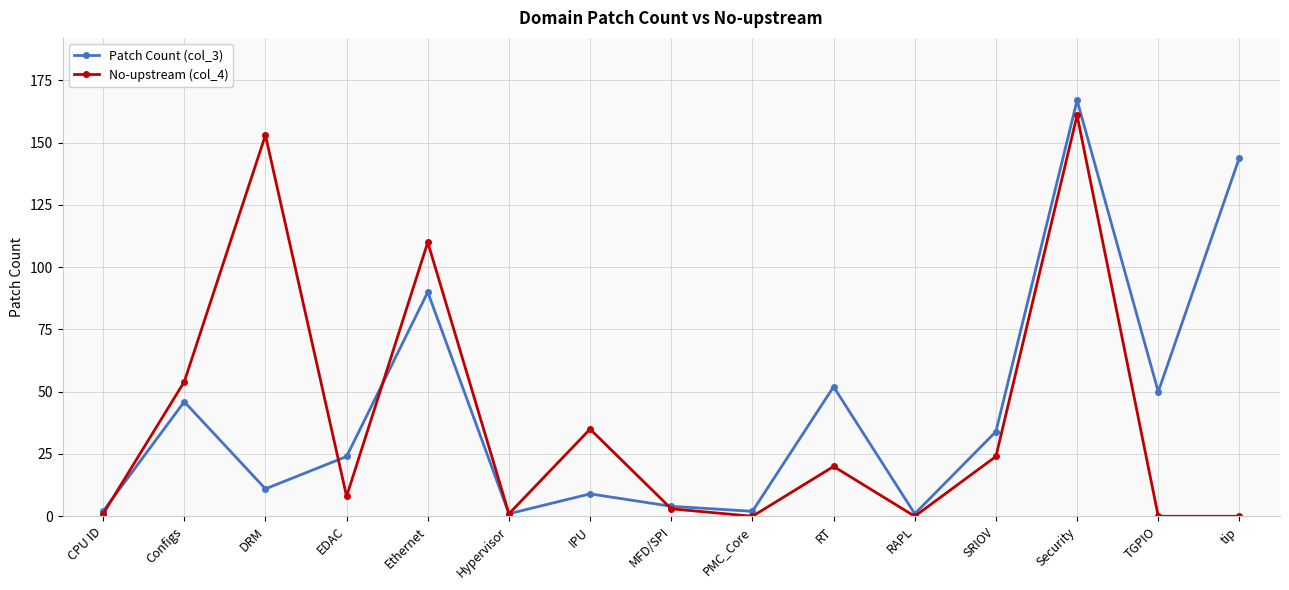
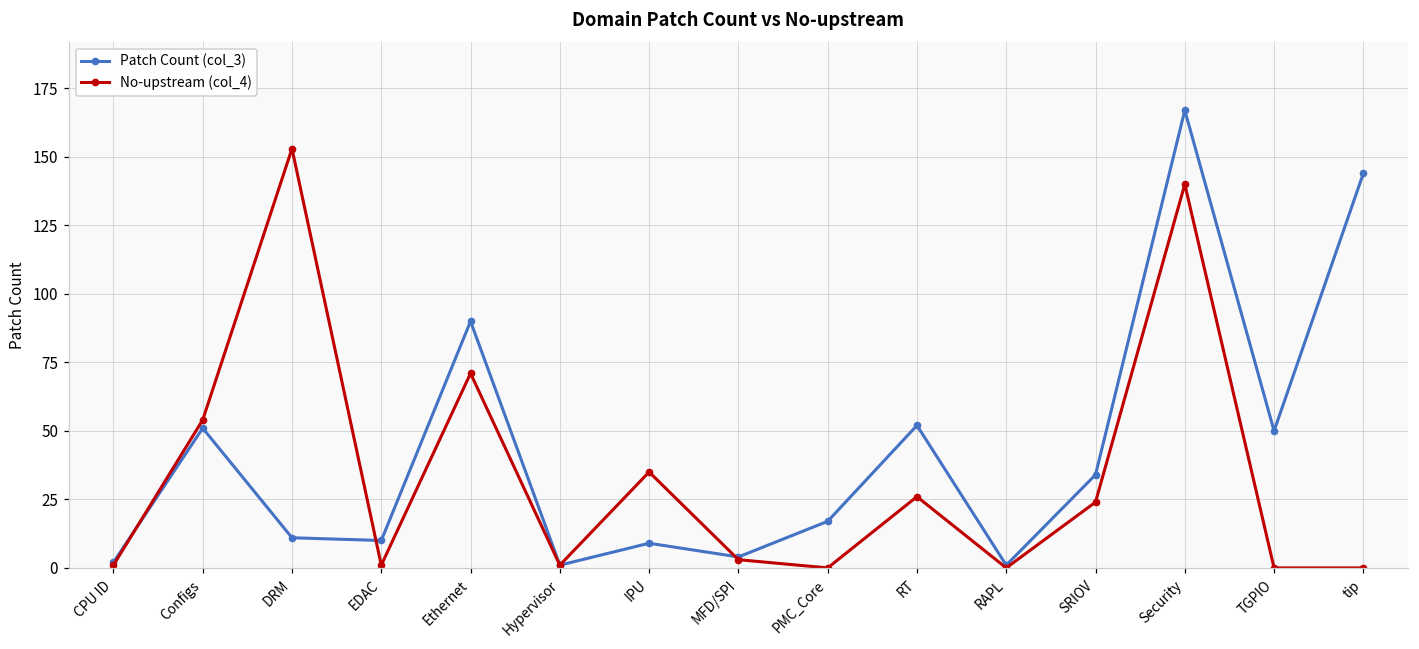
Patch Count (col_3), Configs: 46 -> 51
Patch Count (col_3), EDAC: 24 -> 10
No-upstream (col_4), EDAC: 8 -> 1
No-upstream (col_4), Ethernet: 110 -> 71
Patch Count (col_3), PMC_Core: 2 -> 17
No-upstream (col_4), RT: 20 -> 26
No-upstream (col_4), Security: 161 -> 140
